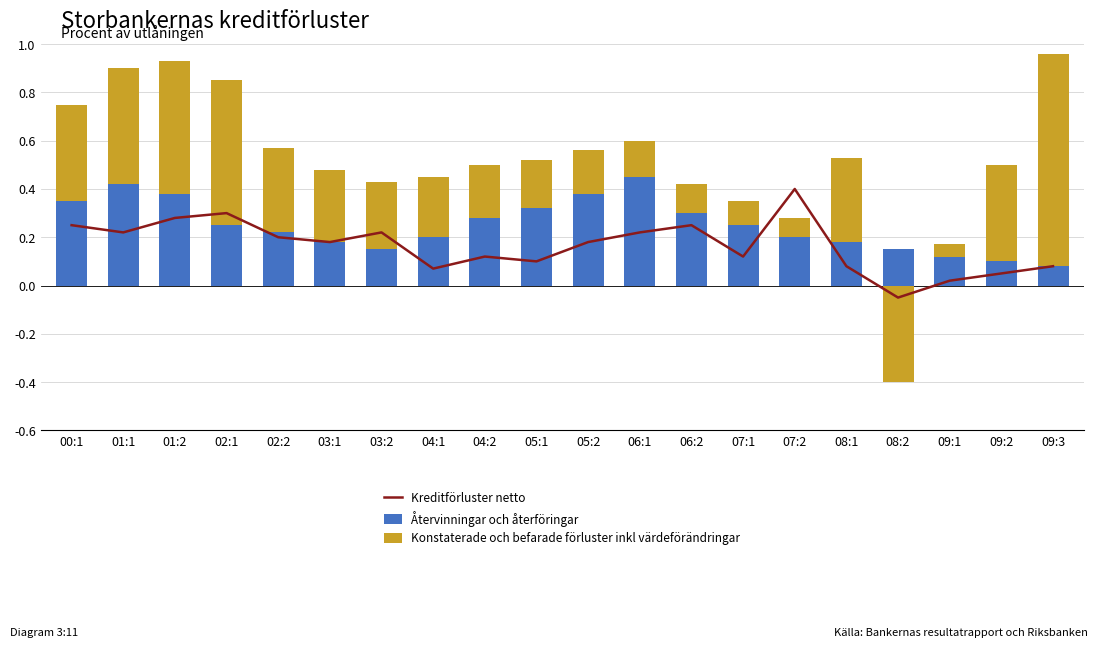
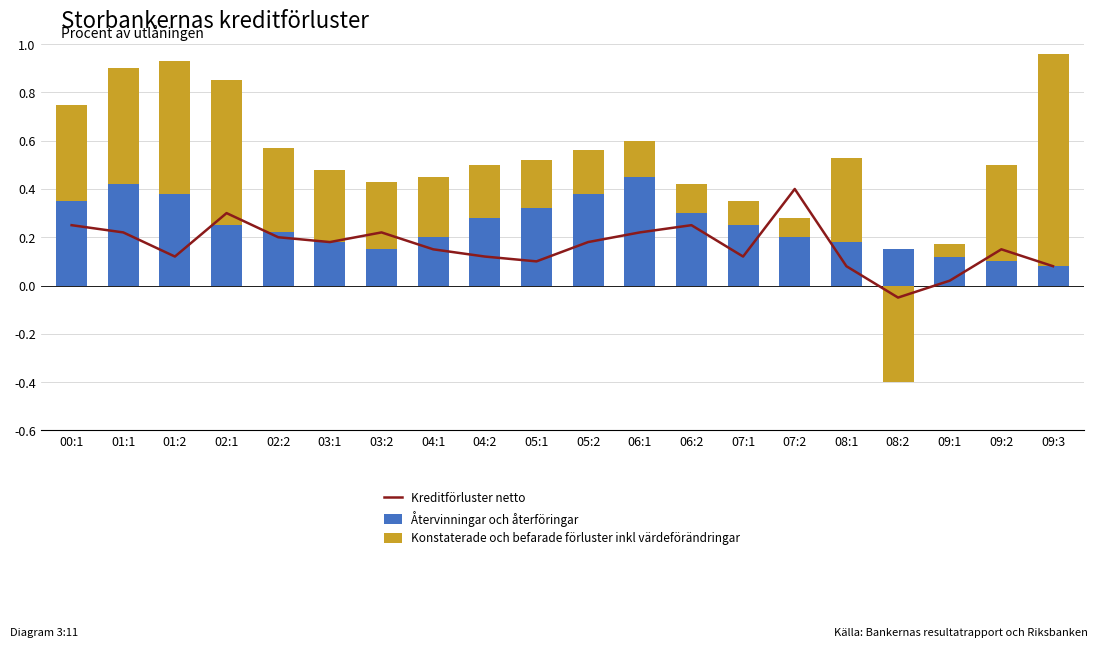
Kreditförluster netto, 01:2: 0.28 -> 0.12
Kreditförluster netto, 04:1: 0.07 -> 0.15
Kreditförluster netto, 09:2: 0.05 -> 0.15
